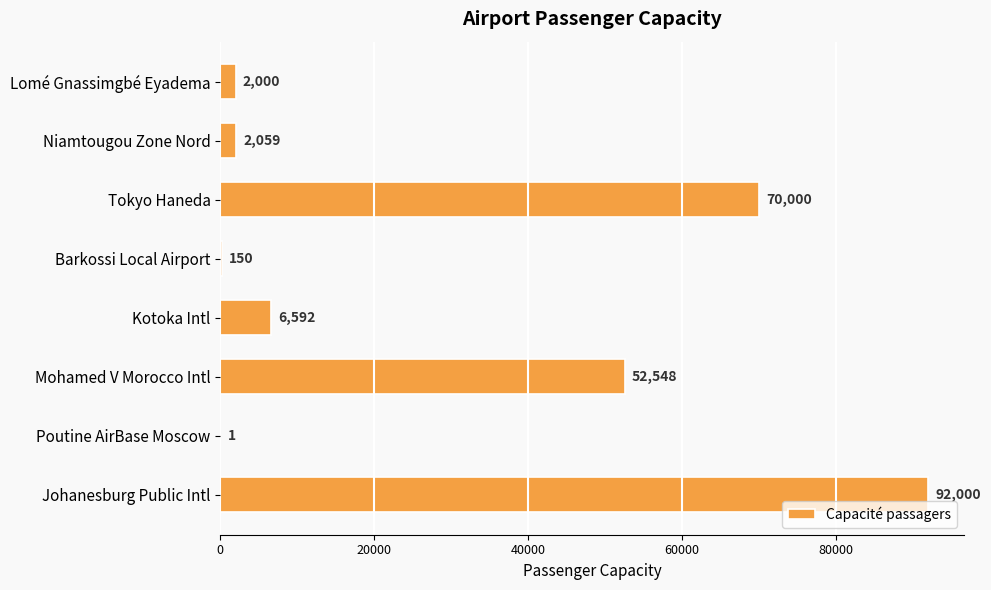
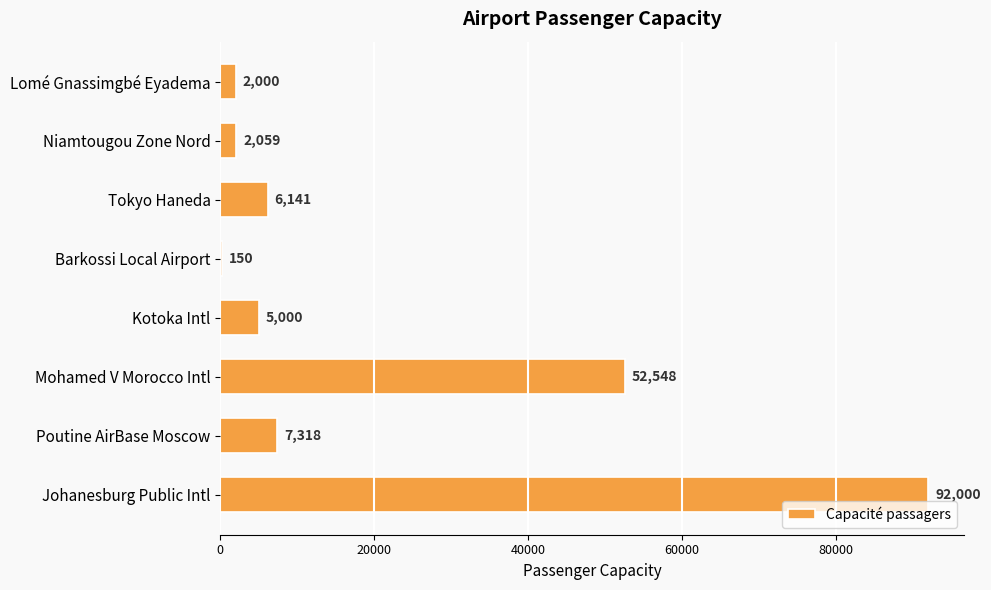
Tokyo Haneda: 70,000 -> 6,141
Kotoka Intl: 6,592 -> 5,000
Poutine AirBase Moscow: 1 -> 7,318
